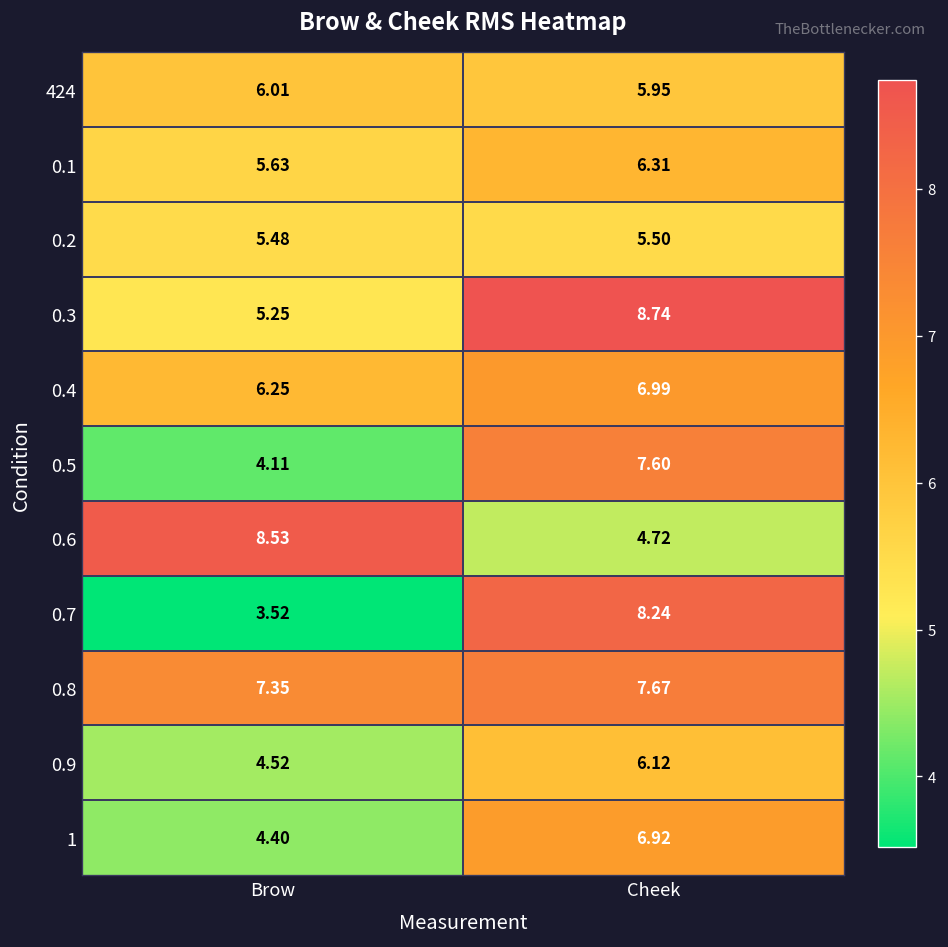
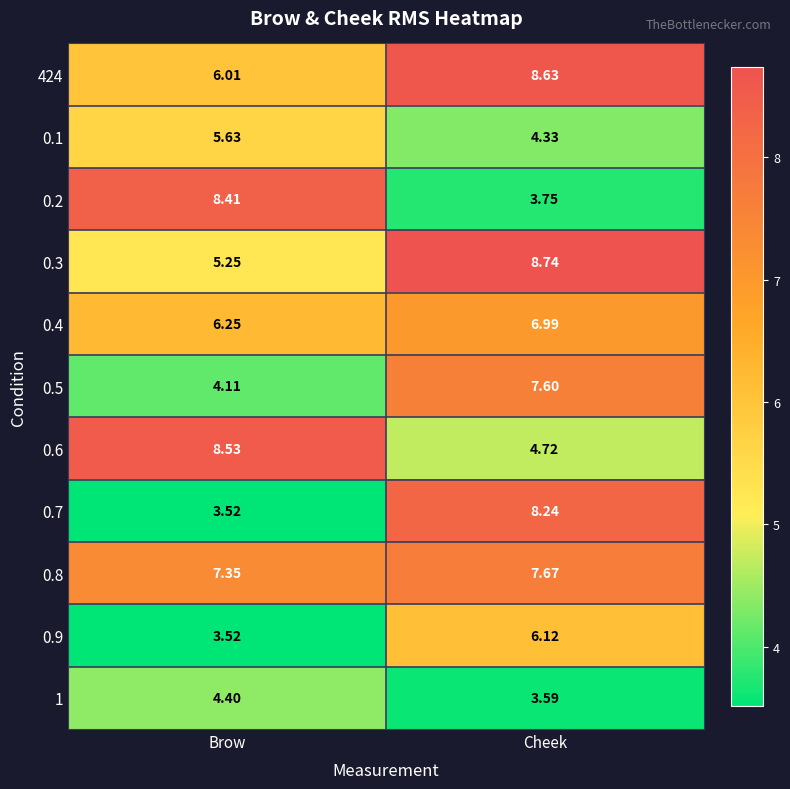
424, Cheek: 5.95 -> 8.63
0.1, Cheek: 6.31 -> 4.33
0.2, Brow: 5.48 -> 8.41
0.2, Cheek: 5.50 -> 3.75
0.9, Brow: 4.52 -> 3.52
1, Cheek: 6.92 -> 3.59
